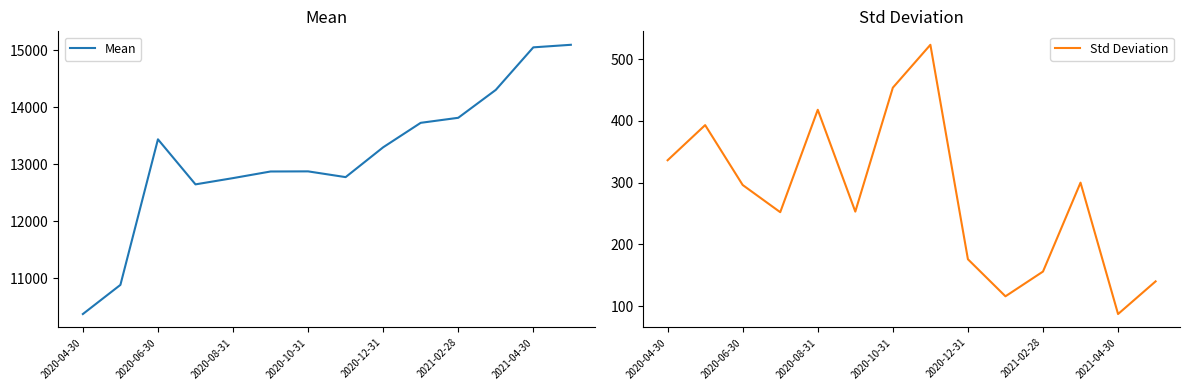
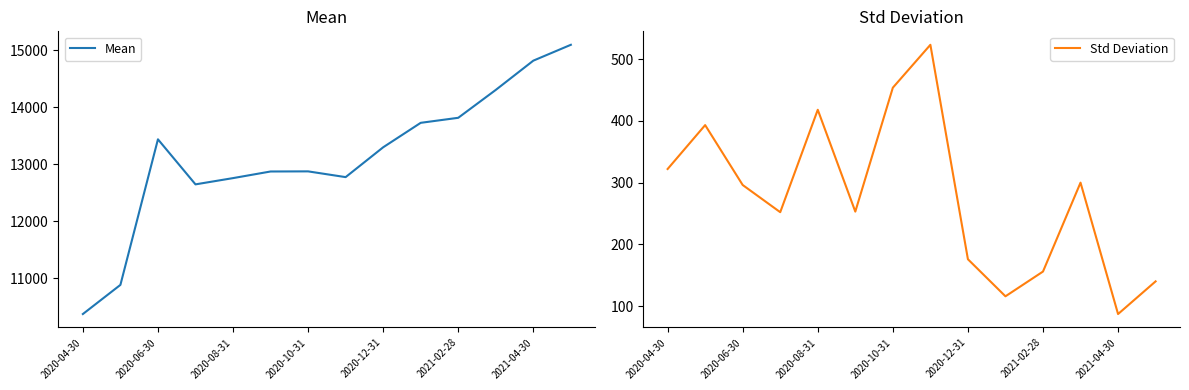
Mean, 2021-04-30: 15100 -> 14800
Std Deviation, 2020-04-30: 340 -> 320
